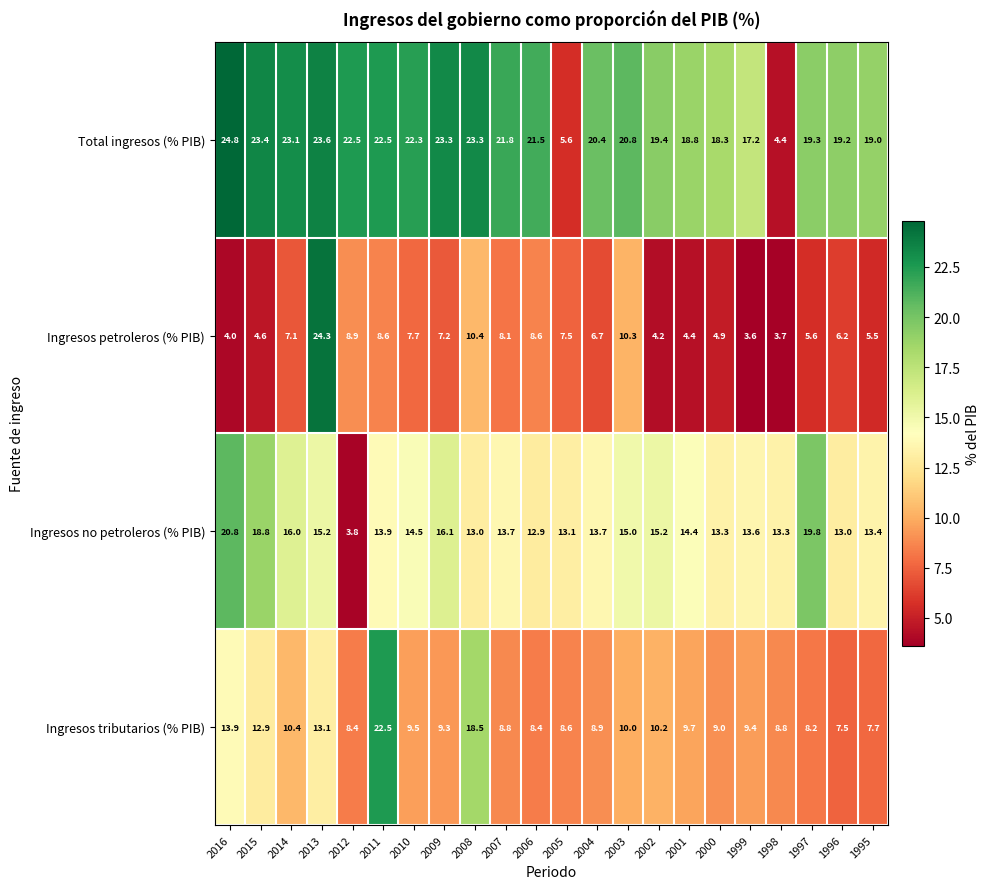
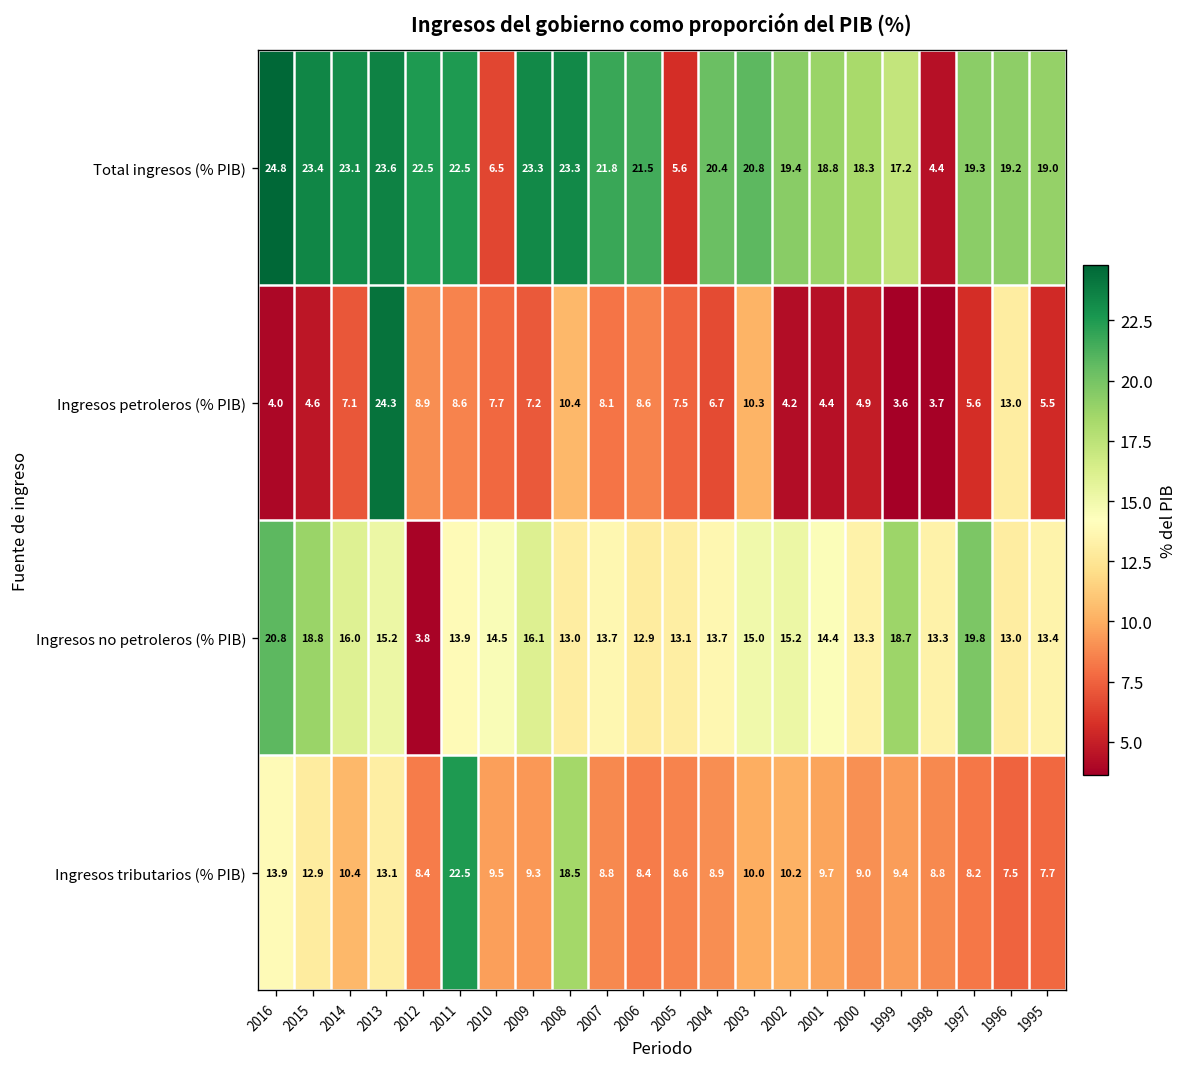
Total ingresos (% PIB), 2010: 22.3 -> 6.5
Ingresos petroleros (% PIB), 1996: 6.2 -> 13.0
Ingresos no petroleros (% PIB), 1999: 13.6 -> 18.7
